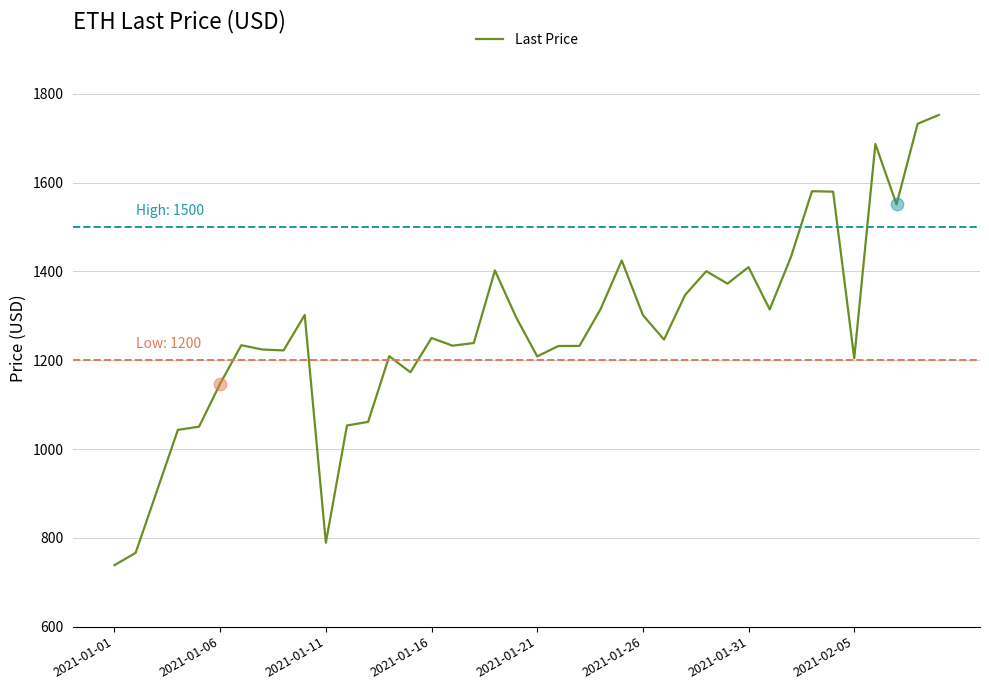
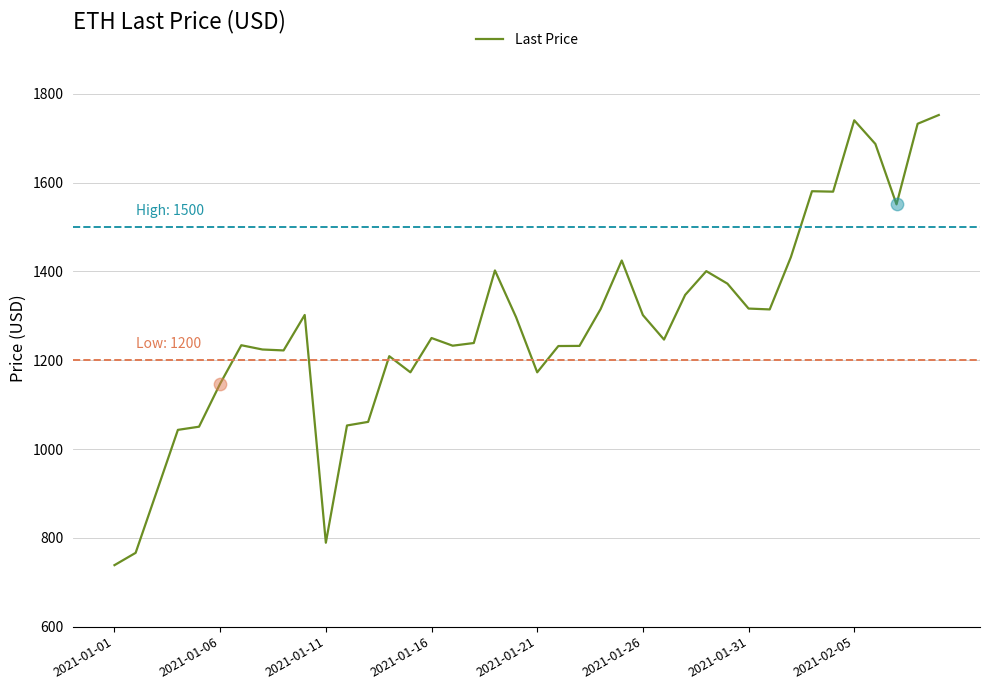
Last Price, 2021-01-21: 1210 -> 1170
Last Price, 2021-01-31: 1410 -> 1320
Last Price, 2021-02-05: 1200 -> 1740
